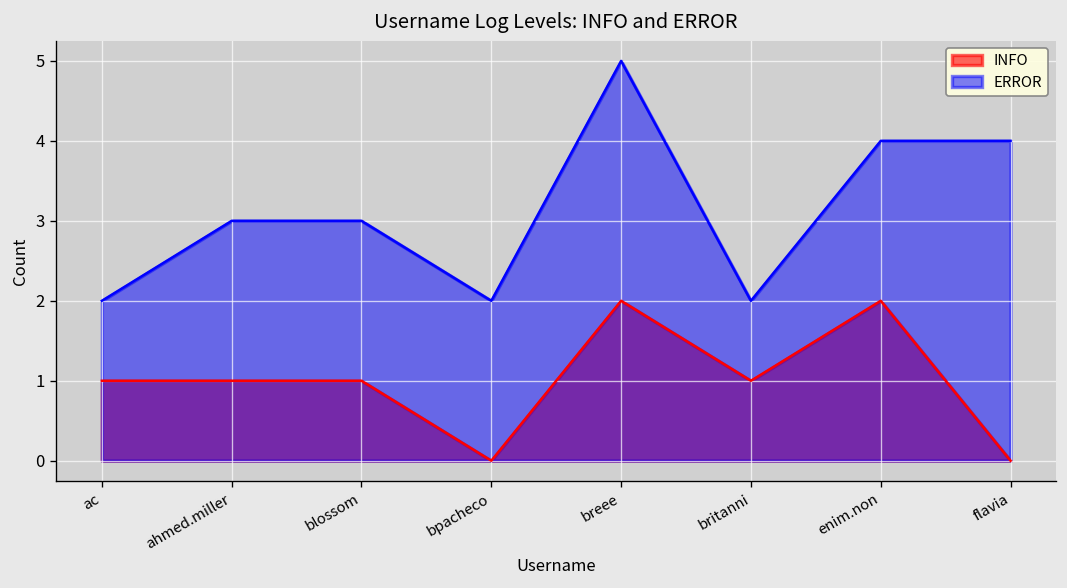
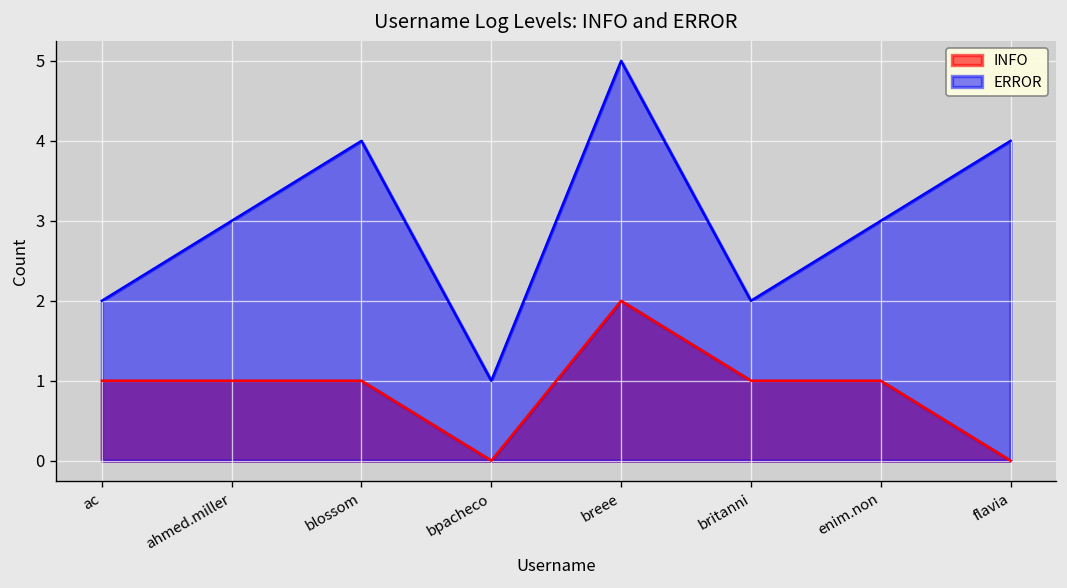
ERROR, blossom: 3 -> 4
ERROR, bpacheco: 2 -> 1
INFO, enim.non: 2 -> 1
ERROR, enim.non: 4 -> 3
